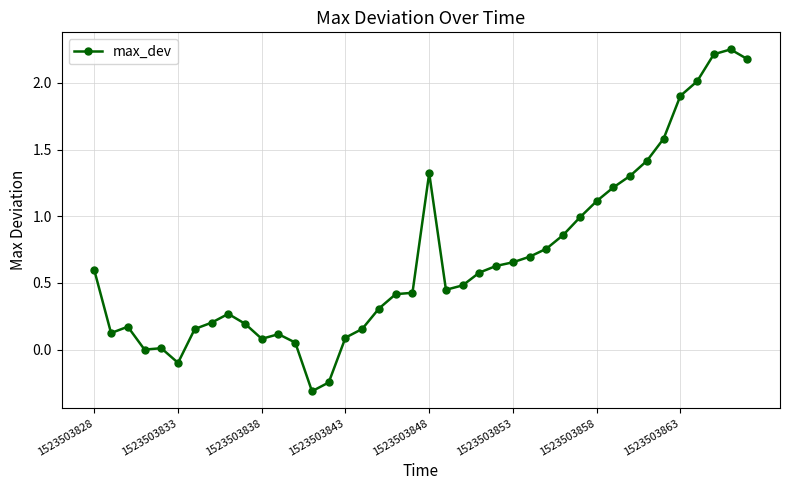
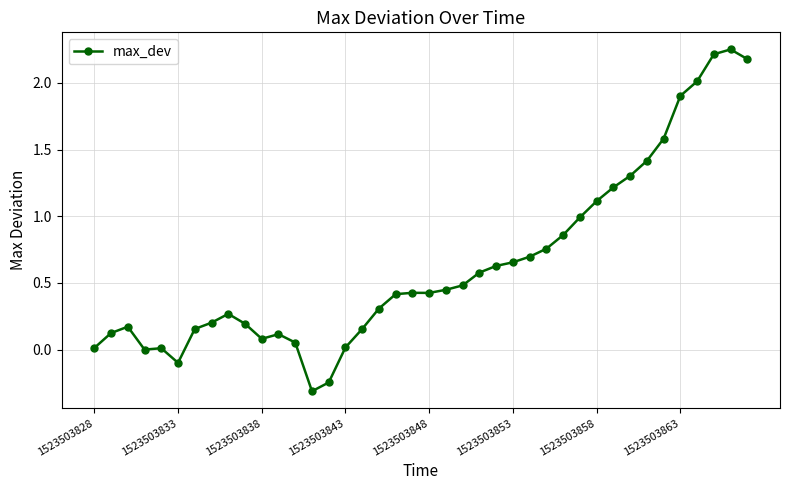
1523503828: 0.60 -> 0.01
1523503843: 0.09 -> 0.02
1523503848: 1.32 -> 0.43
